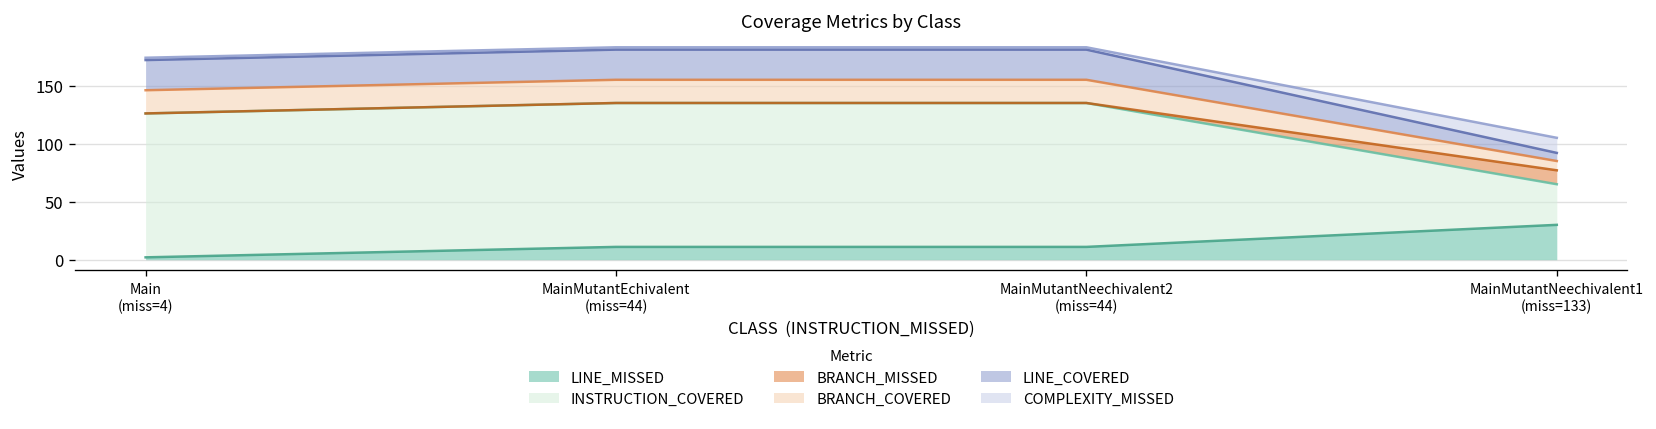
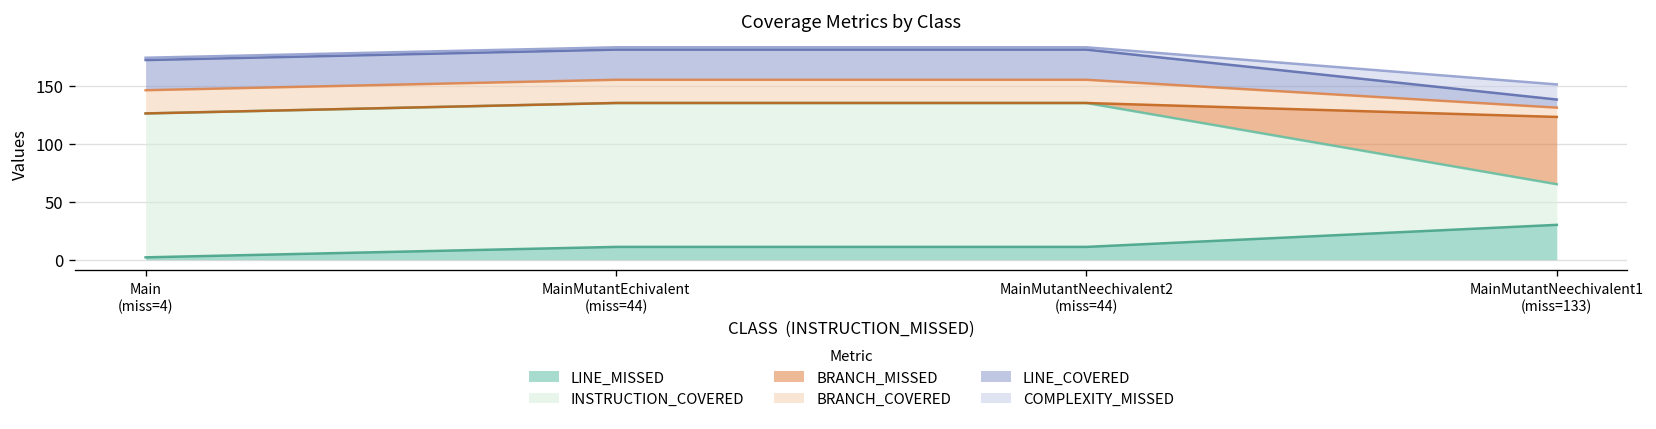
BRANCH_MISSED, MainMutantNeechivalent1 (miss=133): 10 -> 60
